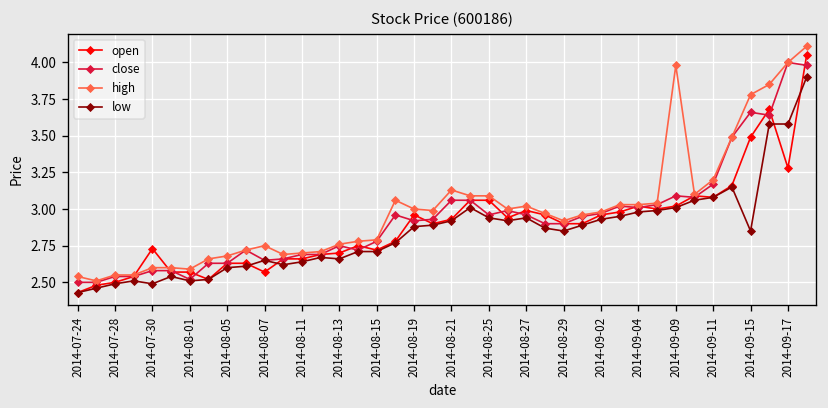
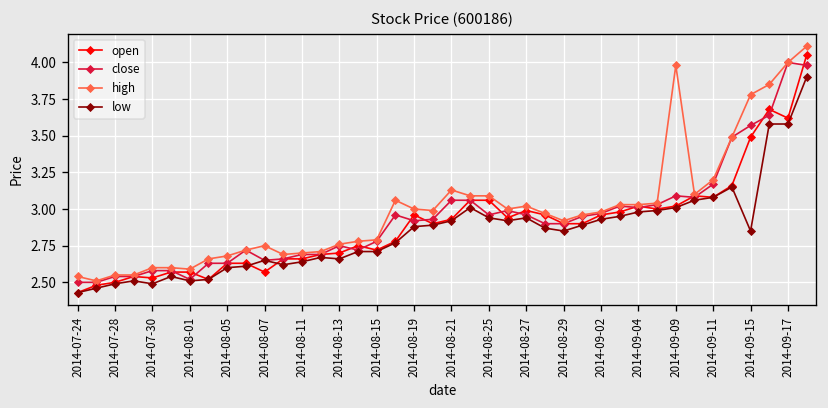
open, 2014-07-30: 2.73 -> 2.53
close, 2014-09-15: 3.66 -> 3.57
open, 2014-09-17: 3.28 -> 3.62
